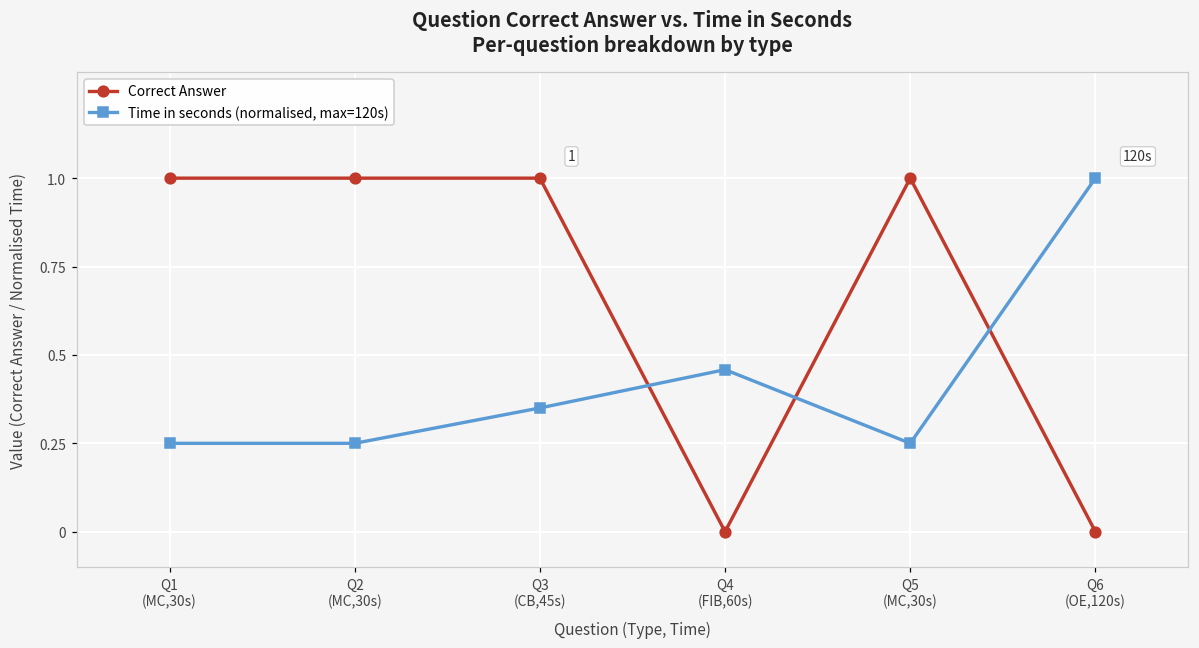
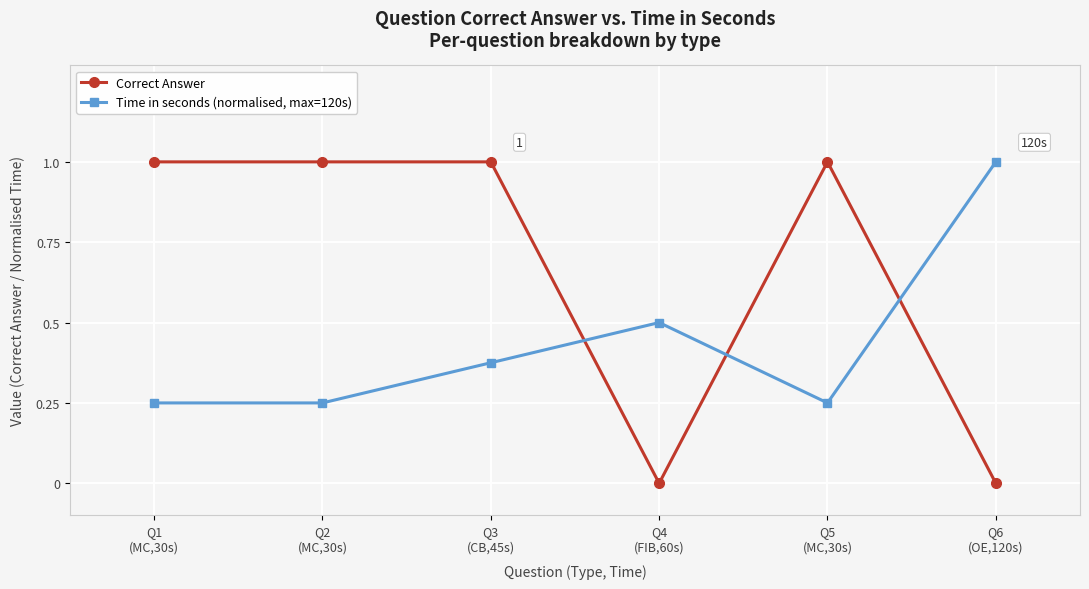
Time in seconds (normalised, max=120s), Q3 (CB,45s): 0.35 -> 0.38
Time in seconds (normalised, max=120s), Q4 (FIB,60s): 0.46 -> 0.50
